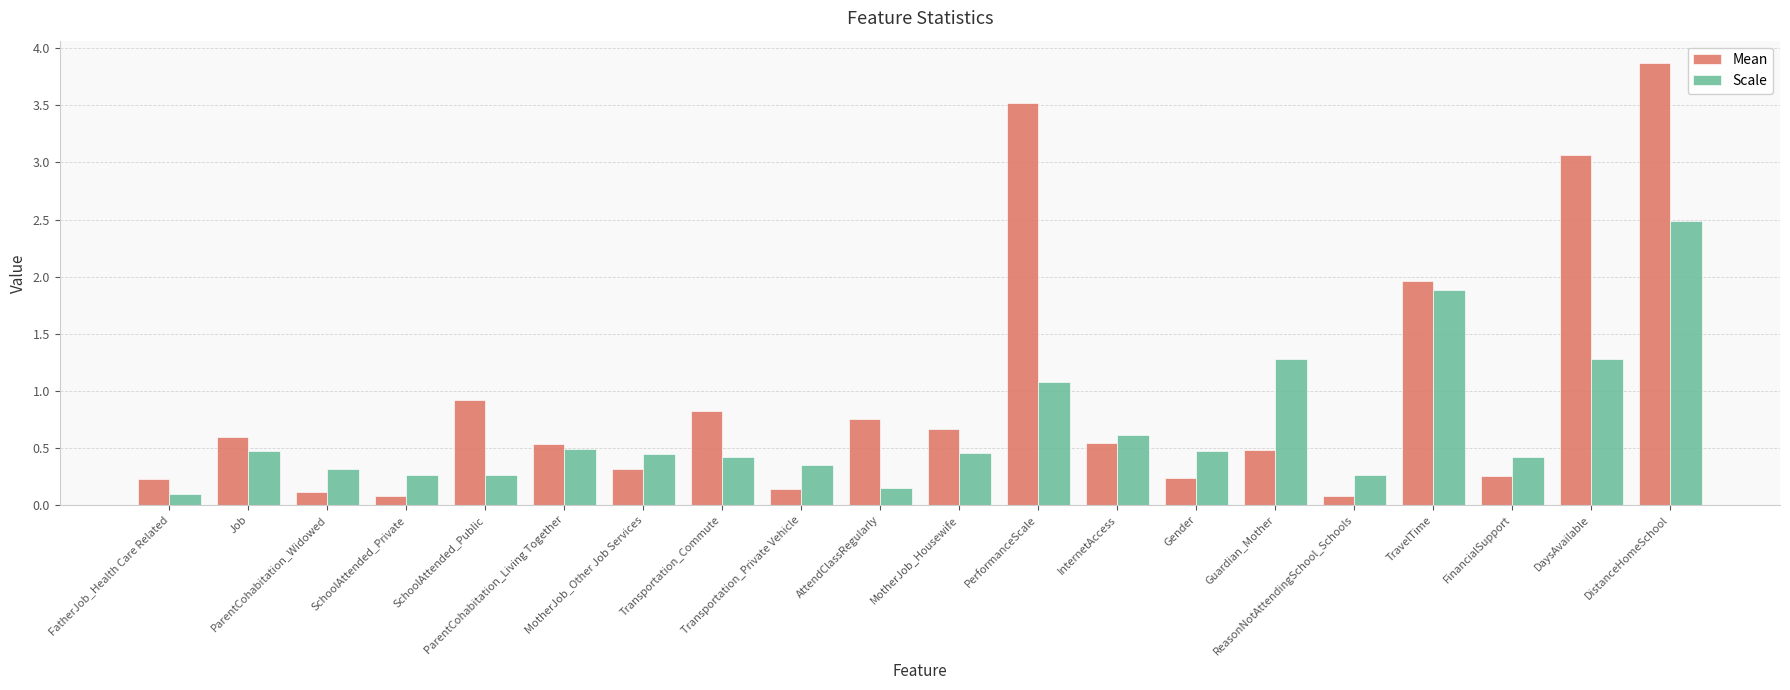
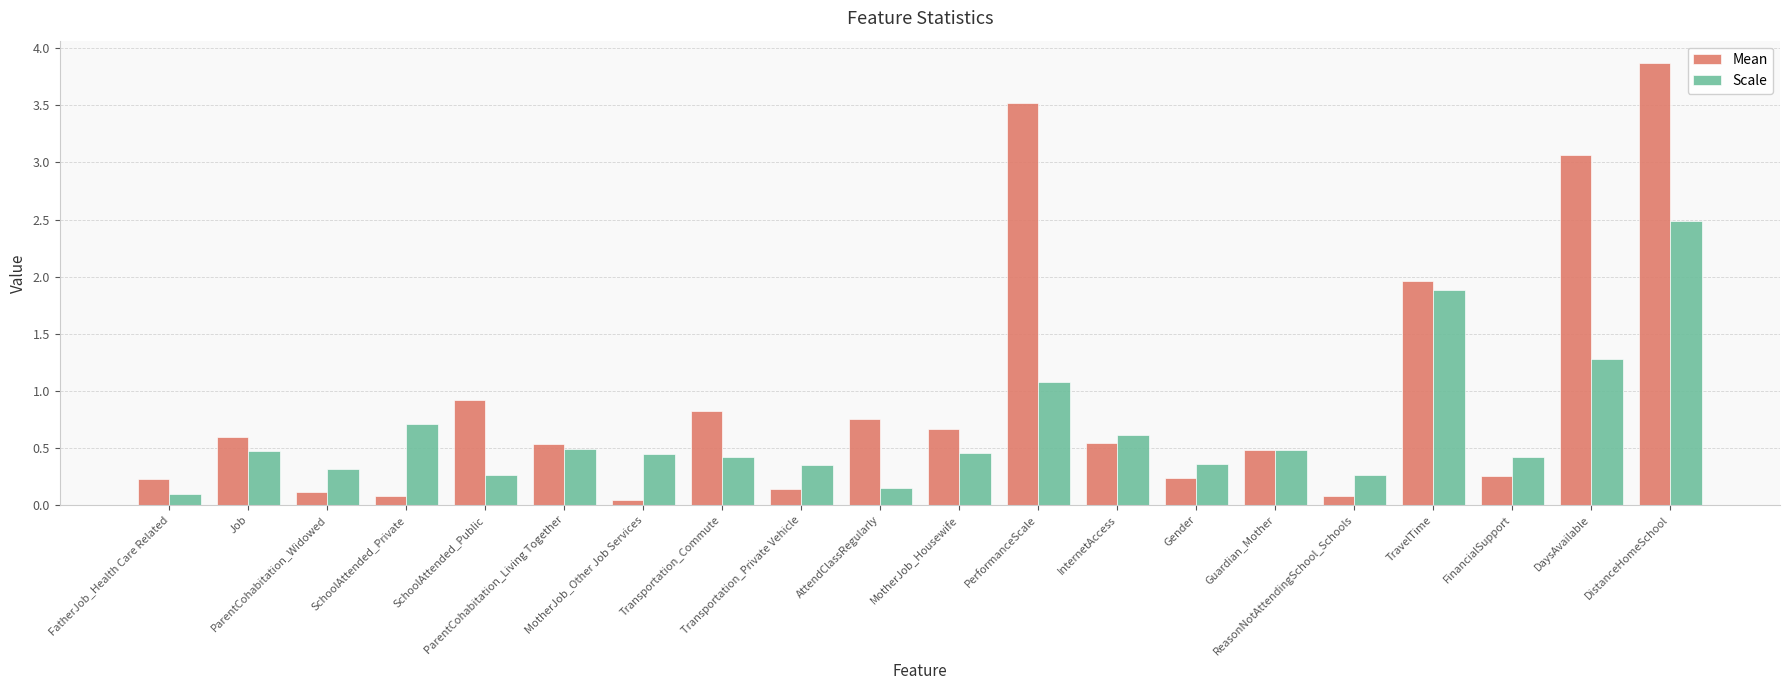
Scale, SchoolAttended_Private: 0.27 -> 0.71
Mean, MotherJob_Other Job Services: 0.31 -> 0.05
Scale, Gender: 0.47 -> 0.36
Scale, Guardian_Mother: 1.28 -> 0.49
